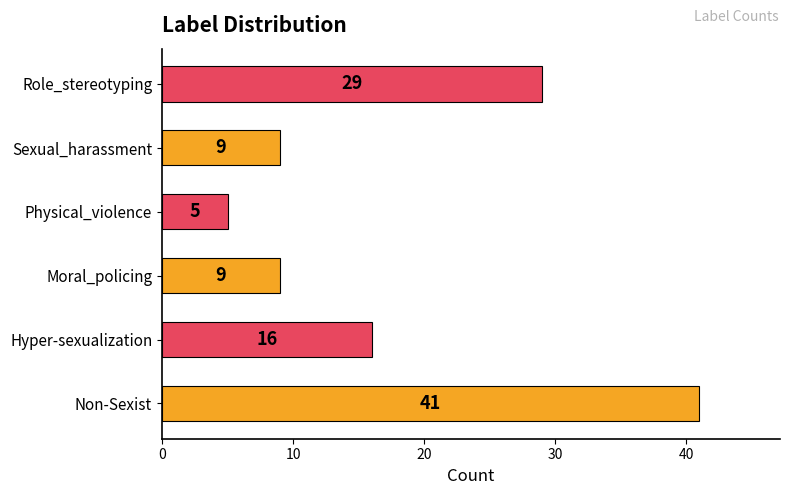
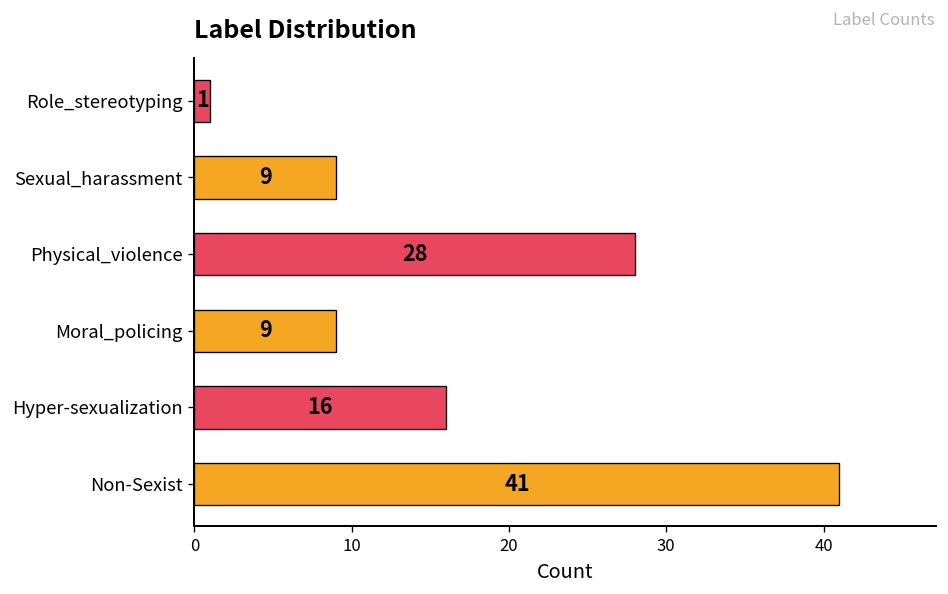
Role_stereotyping: 29 -> 1
Physical_violence: 5 -> 28
